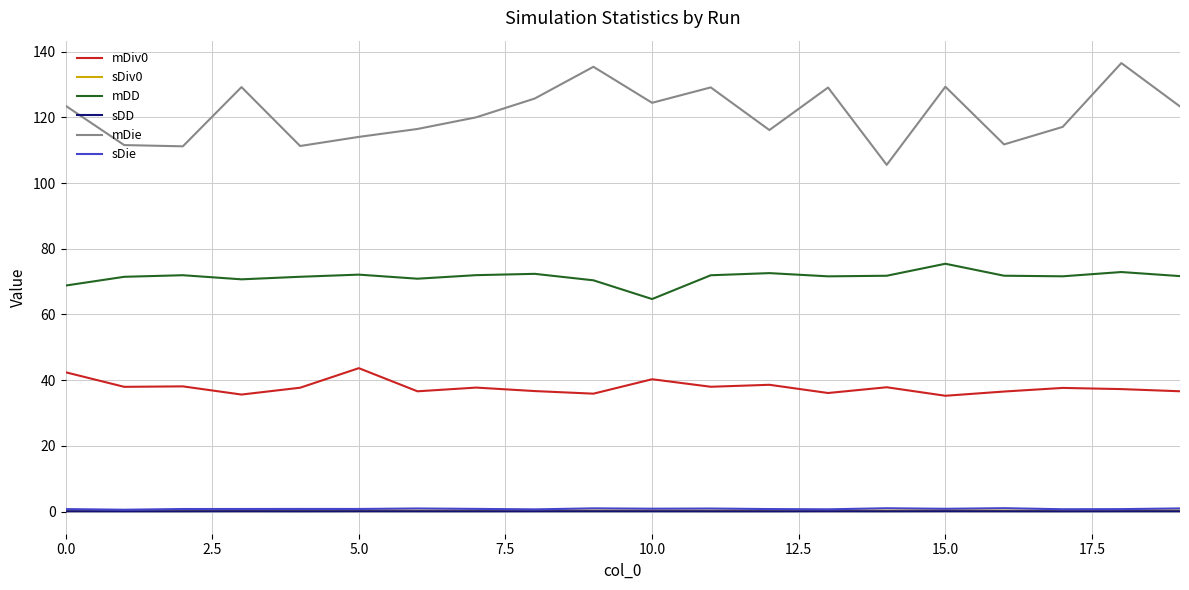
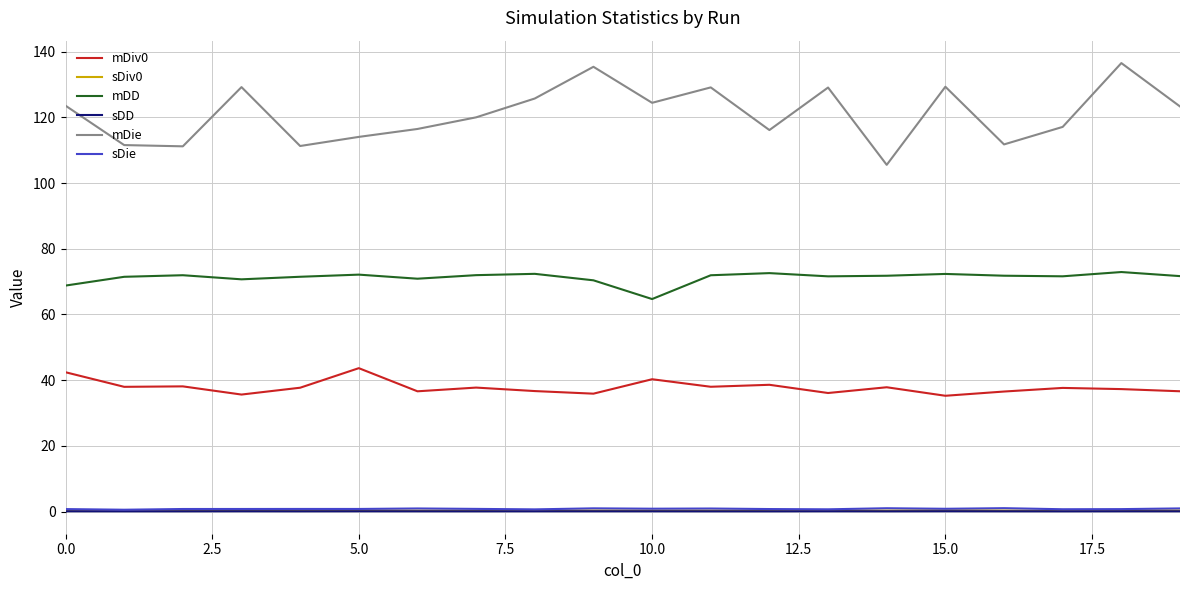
mDD, 15.0: 75 -> 72
